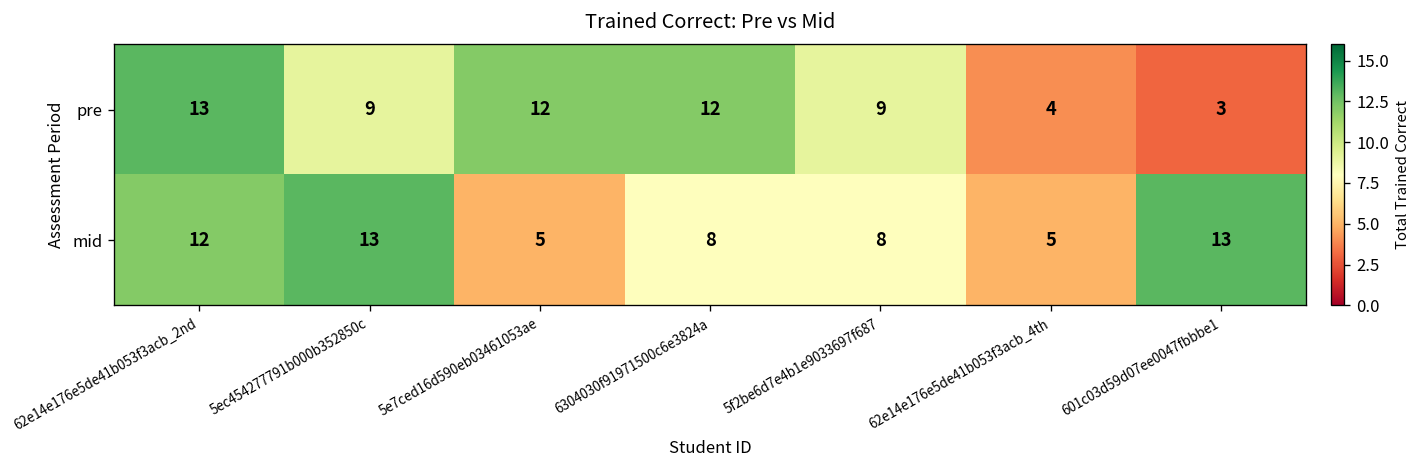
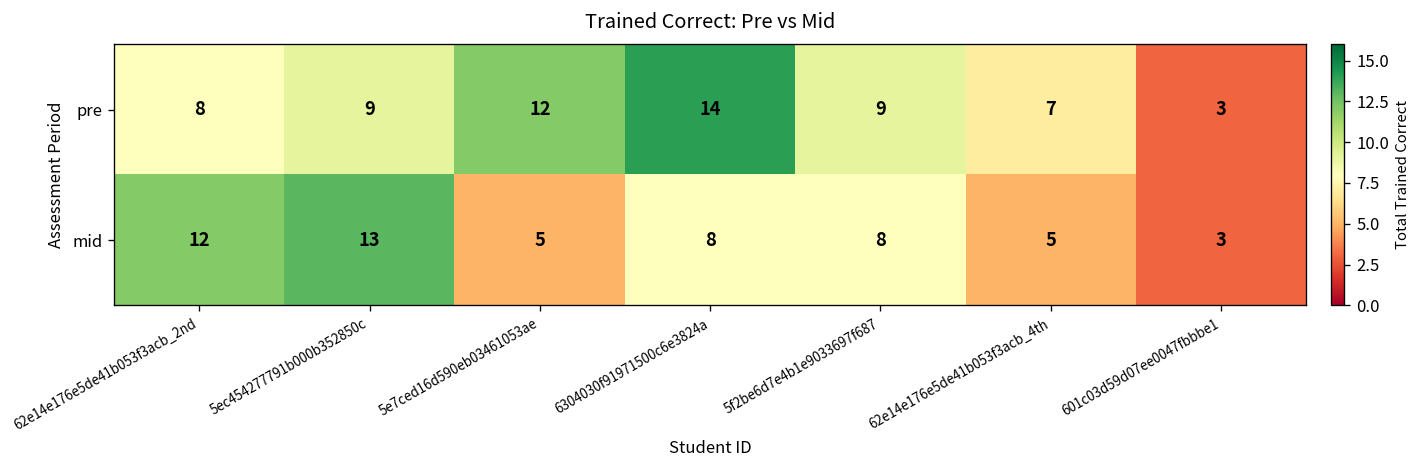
pre, 62e14e176e5de41b053f3acb_2nd: 13 -> 8
pre, 6304030f91971500c6e3824a: 12 -> 14
pre, 62e14e176e5de41b053f3acb_4th: 4 -> 7
mid, 601c03d59d07ee0047fbbbe1: 13 -> 3
